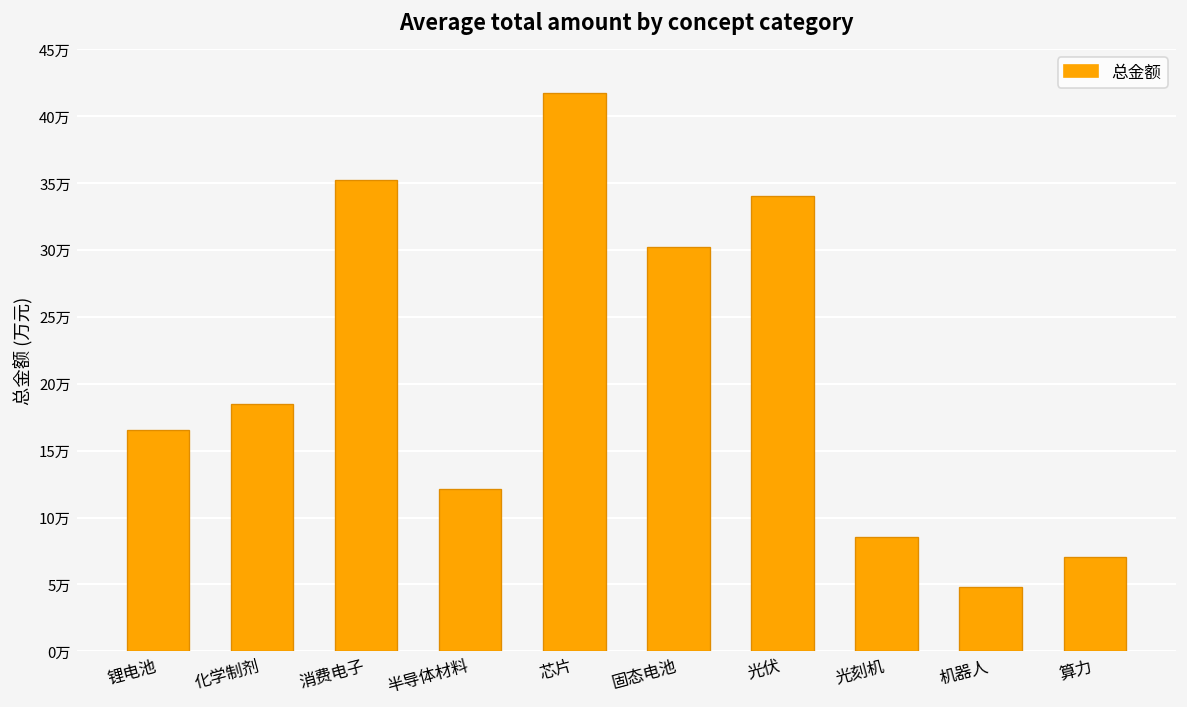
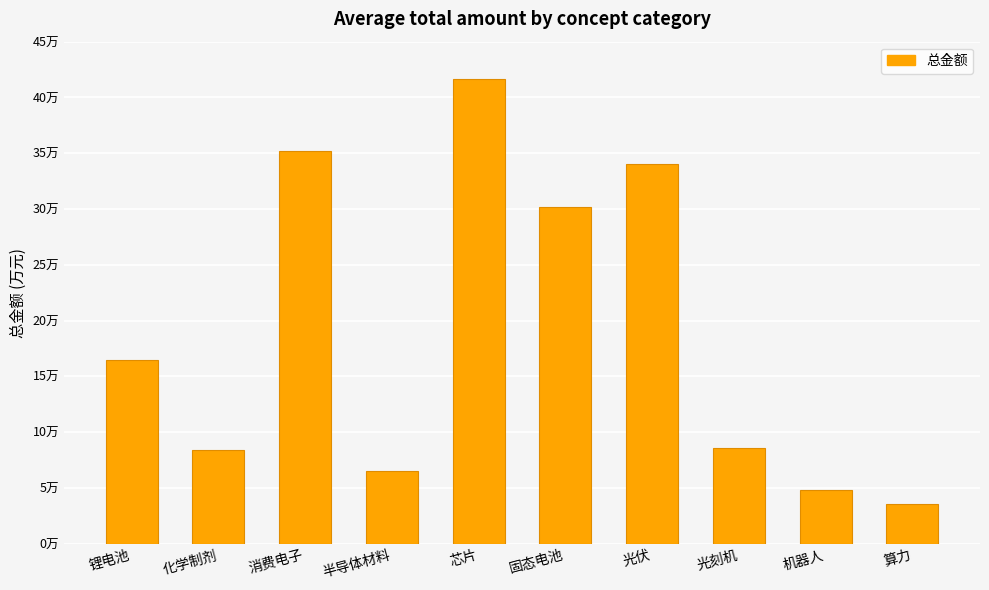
化学制剂: 18.5万 -> 8.4万
半导体材料: 12.1万 -> 6.5万
算力: 7.0万 -> 3.5万
